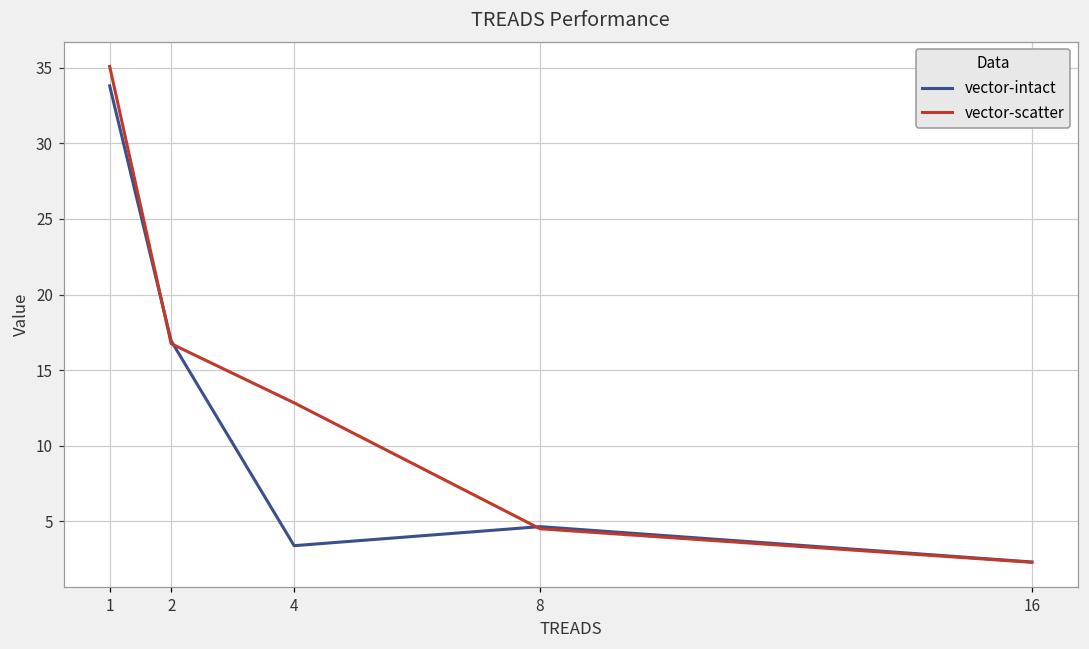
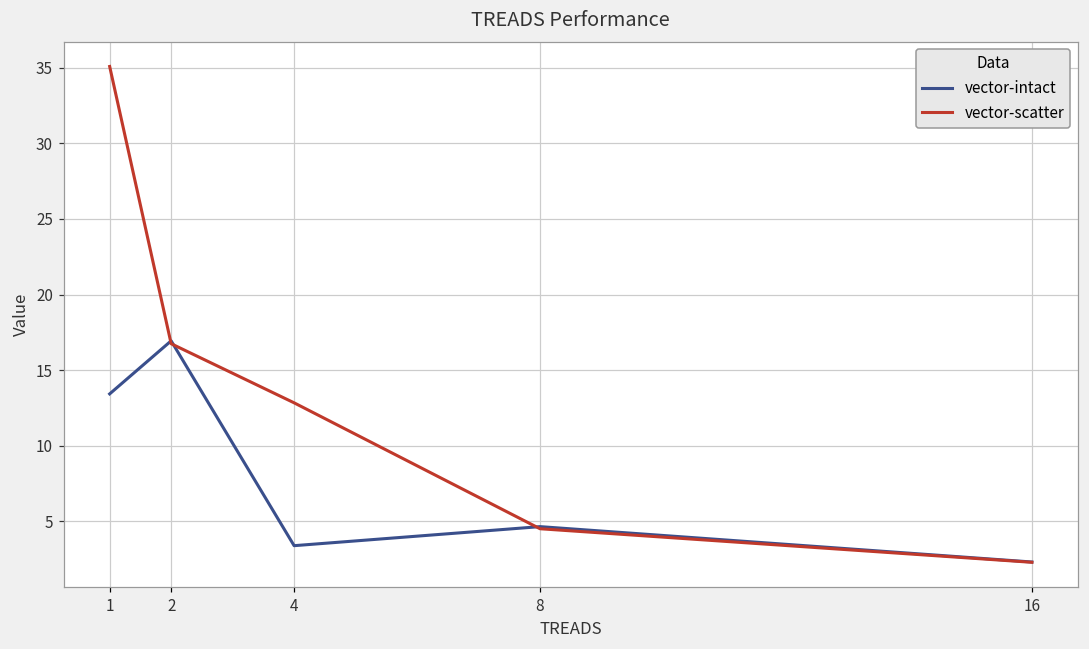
vector-intact, 1: 33.8 -> 13.4
